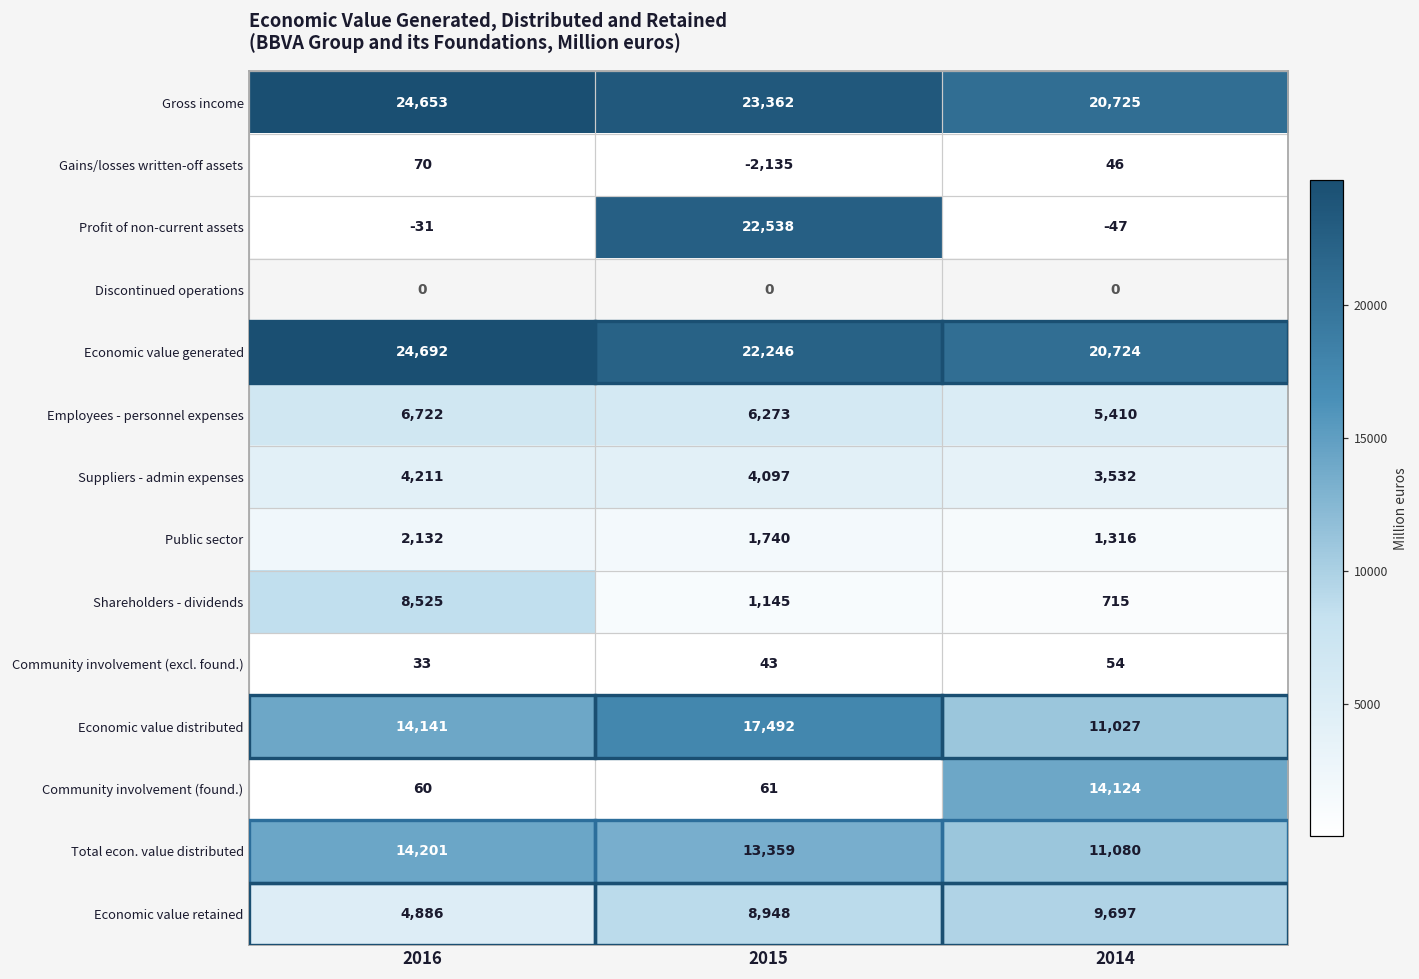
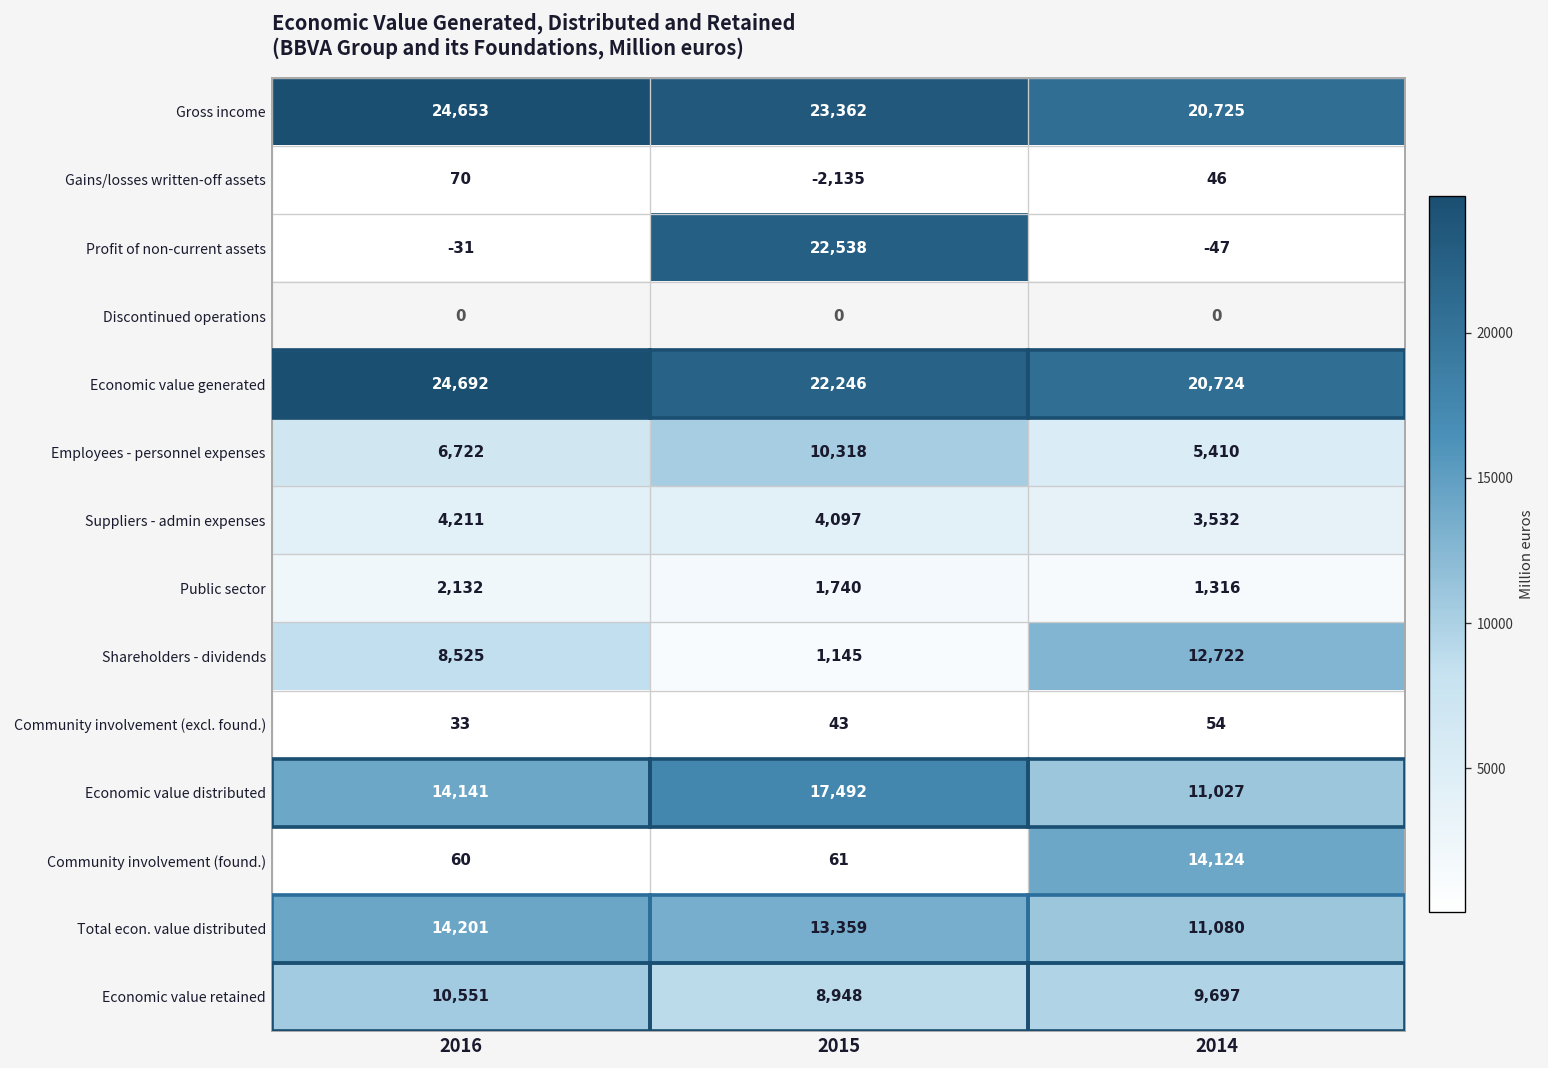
Employees - personnel expenses, 2015: 6,273 -> 10,318
Shareholders - dividends, 2014: 715 -> 12,722
Economic value retained, 2016: 4,886 -> 10,551
